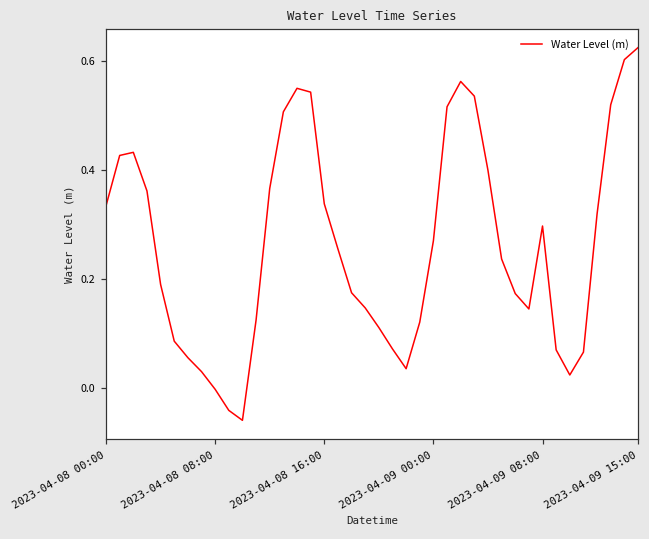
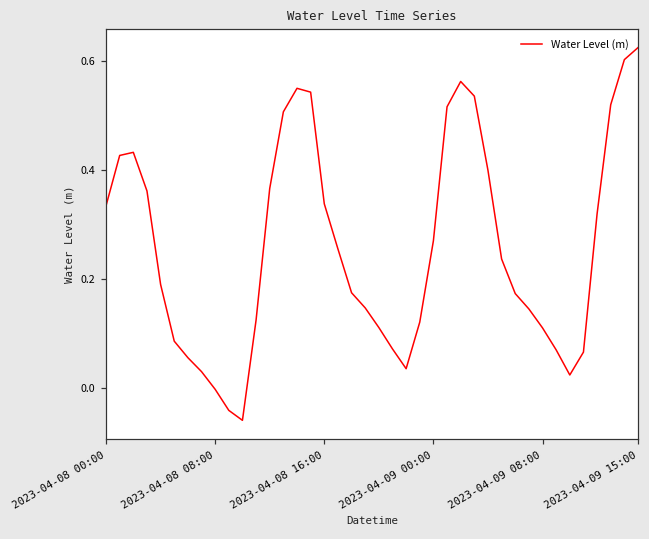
2023-04-09 08:00: 0.30 -> 0.11
